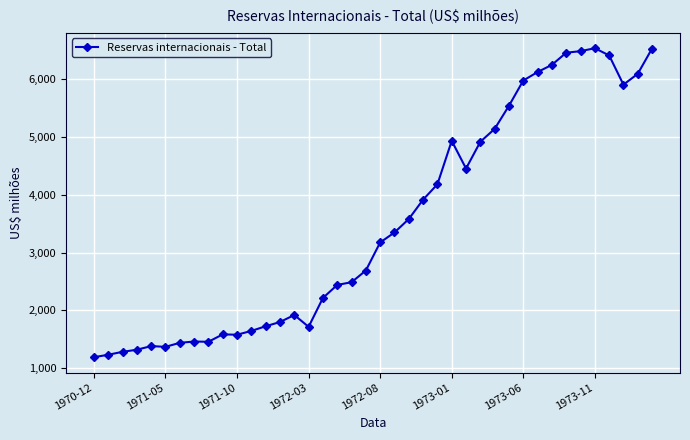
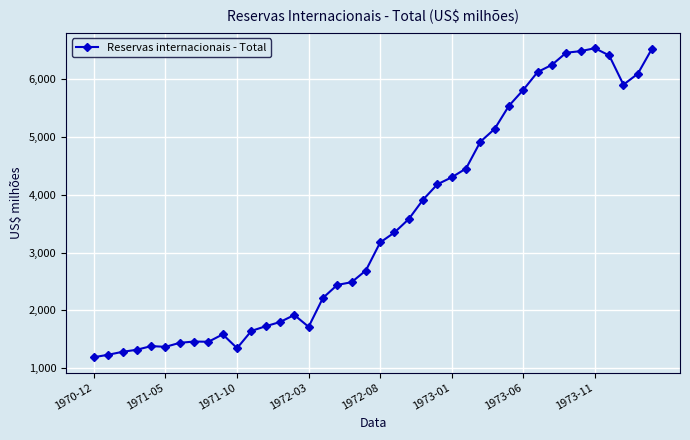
1971-10: 1,600 -> 1,300
1973-01: 4,900 -> 4,300
1973-06: 6,000 -> 5,800
